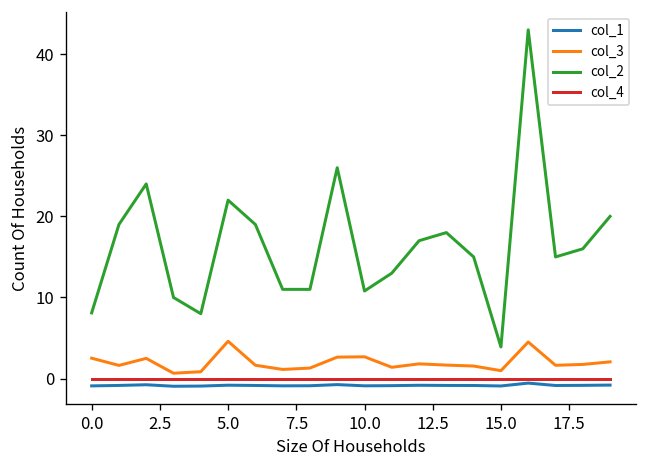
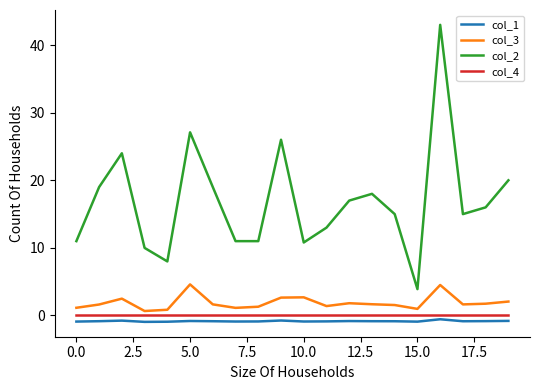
col_3, 0.0: 3 -> 1
col_2, 0.0: 8 -> 11
col_2, 5.0: 22 -> 27
